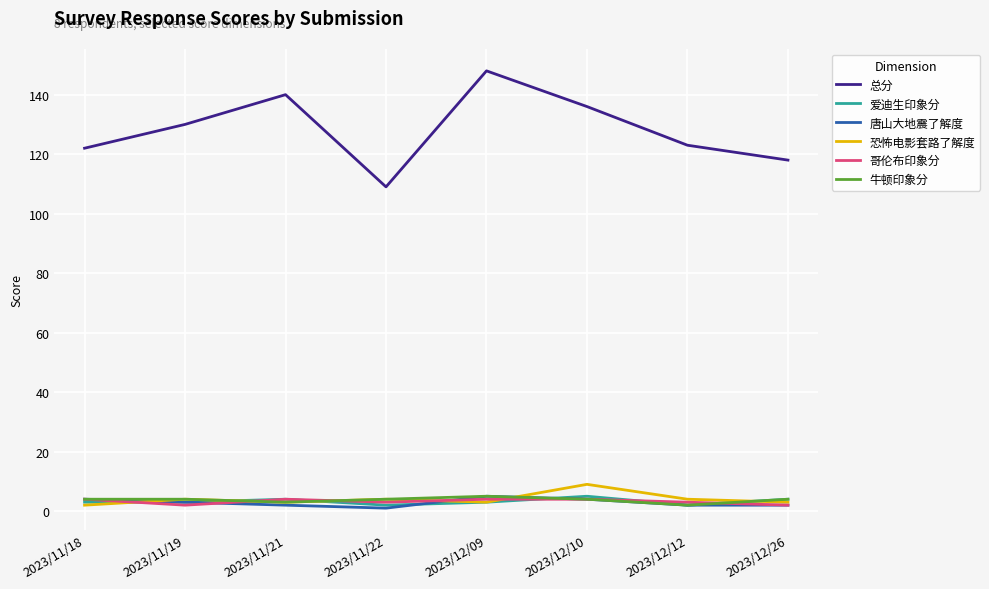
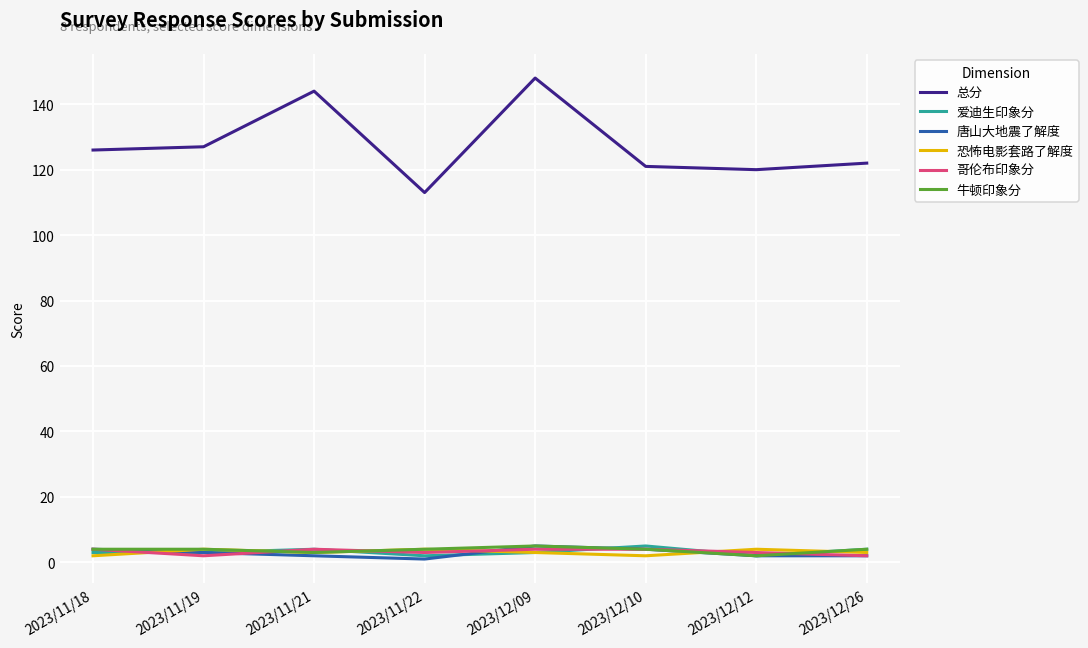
总分, 2023/11/18: 122 -> 126
总分, 2023/11/19: 130 -> 127
总分, 2023/11/21: 140 -> 144
总分, 2023/11/22: 109 -> 113
总分, 2023/12/10: 136 -> 121
恐怖电影套路了解度, 2023/12/10: 9 -> 2
总分, 2023/12/12: 123 -> 120
总分, 2023/12/26: 118 -> 122
